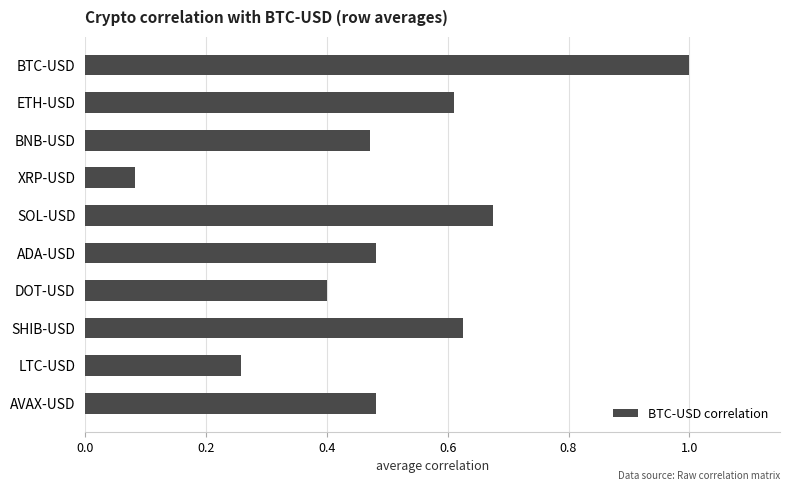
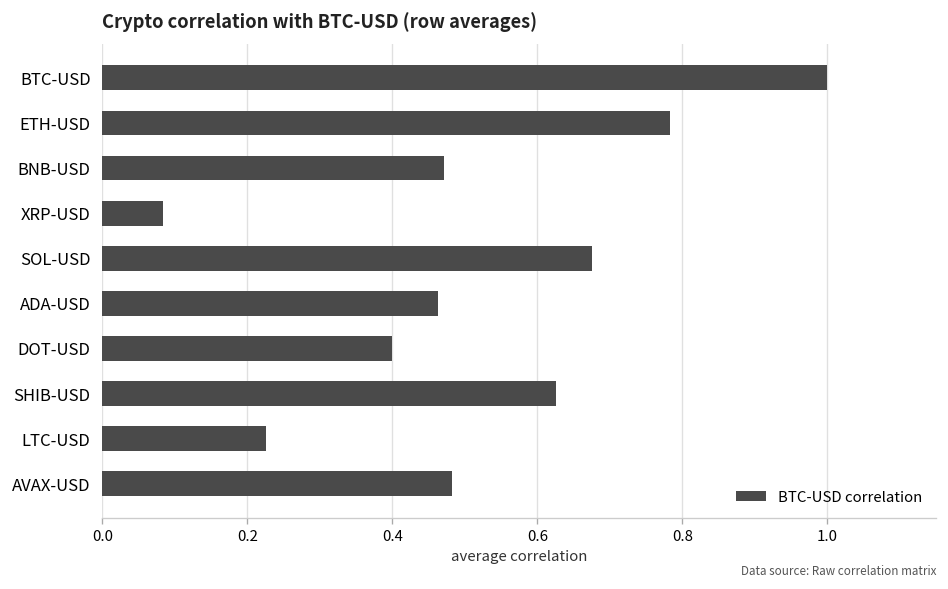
ETH-USD: 0.61 -> 0.78
ADA-USD: 0.48 -> 0.46
LTC-USD: 0.26 -> 0.23
